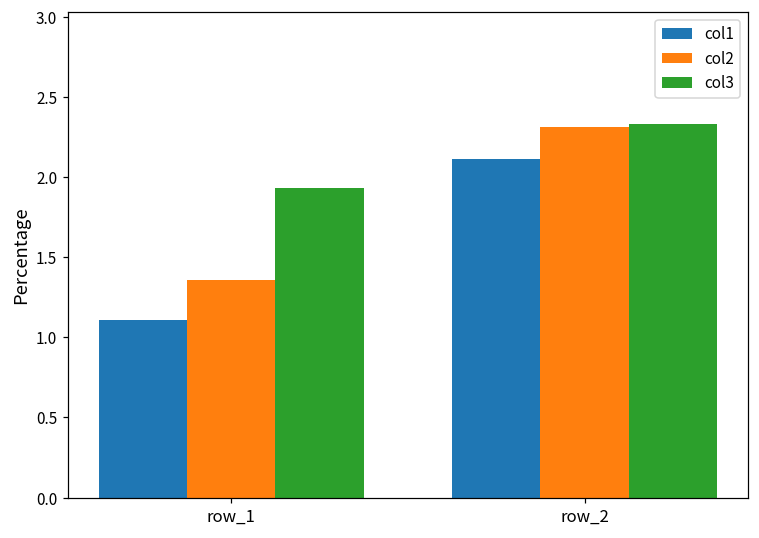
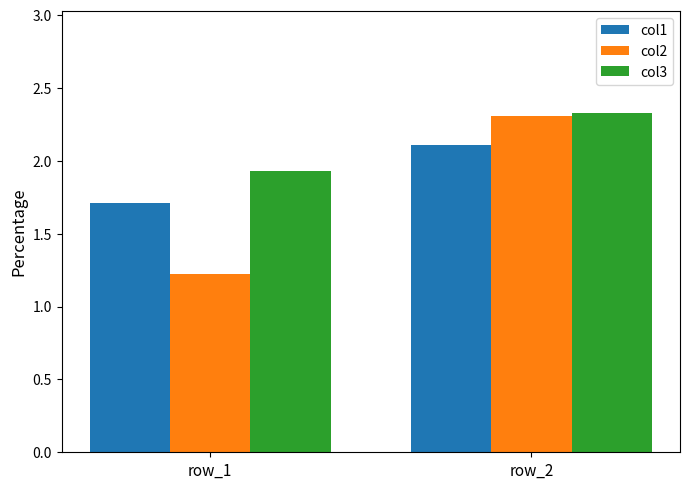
col1, row_1: 1.11 -> 1.71
col2, row_1: 1.36 -> 1.22
